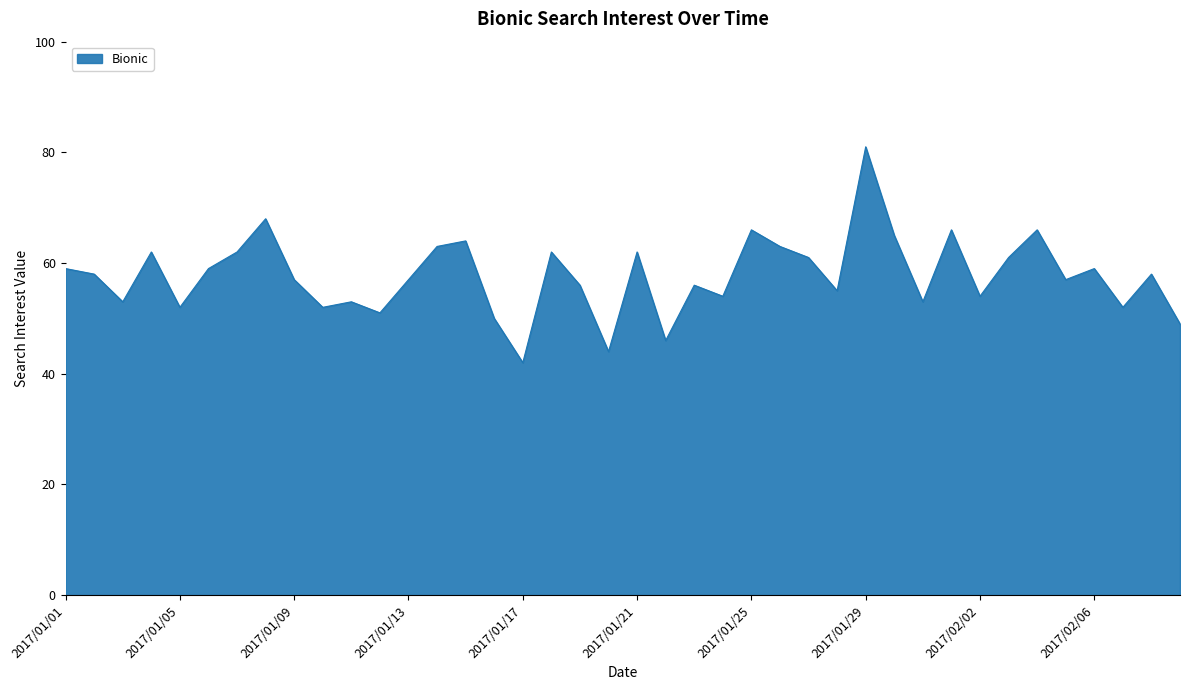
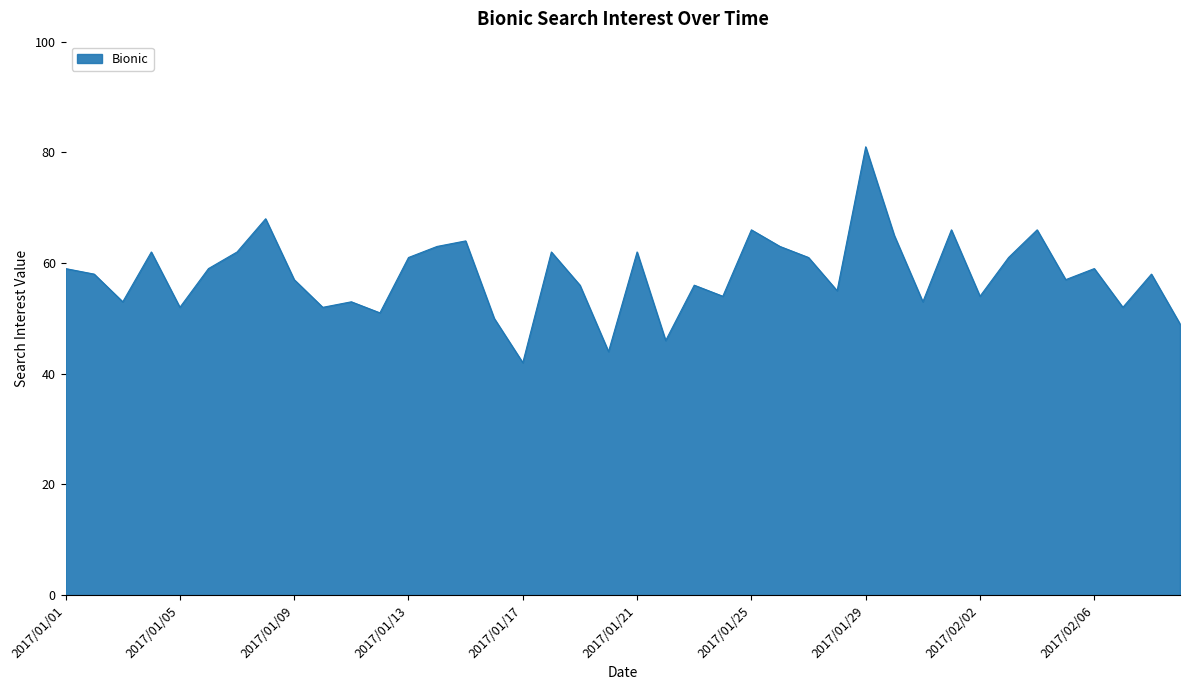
2017/01/13: 57 -> 61
